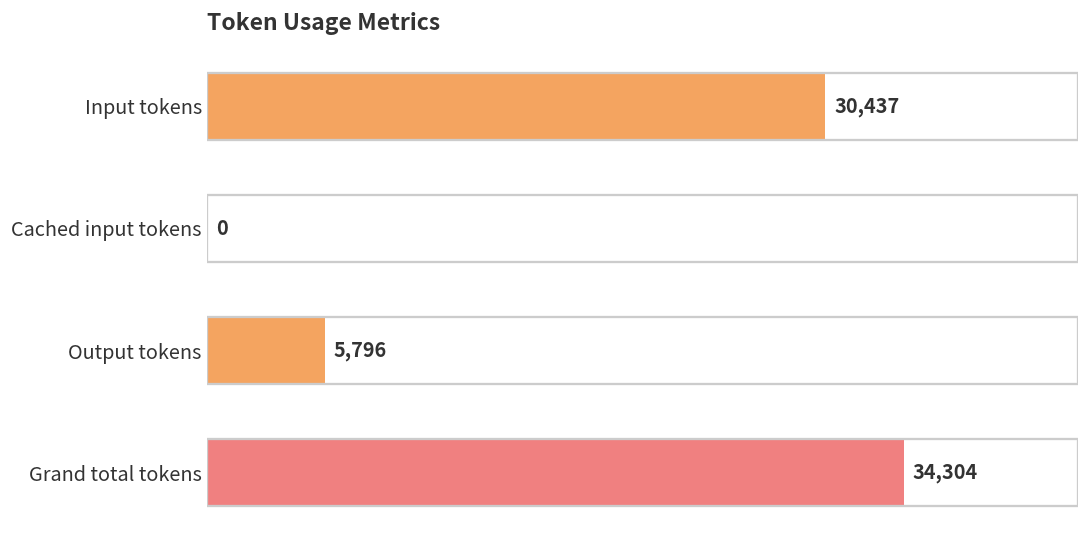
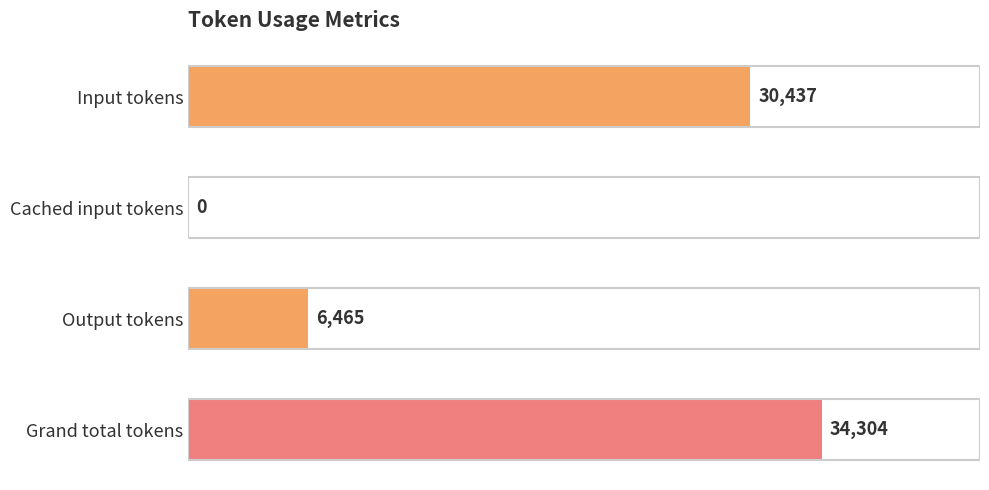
Output tokens: 5,796 -> 6,465
